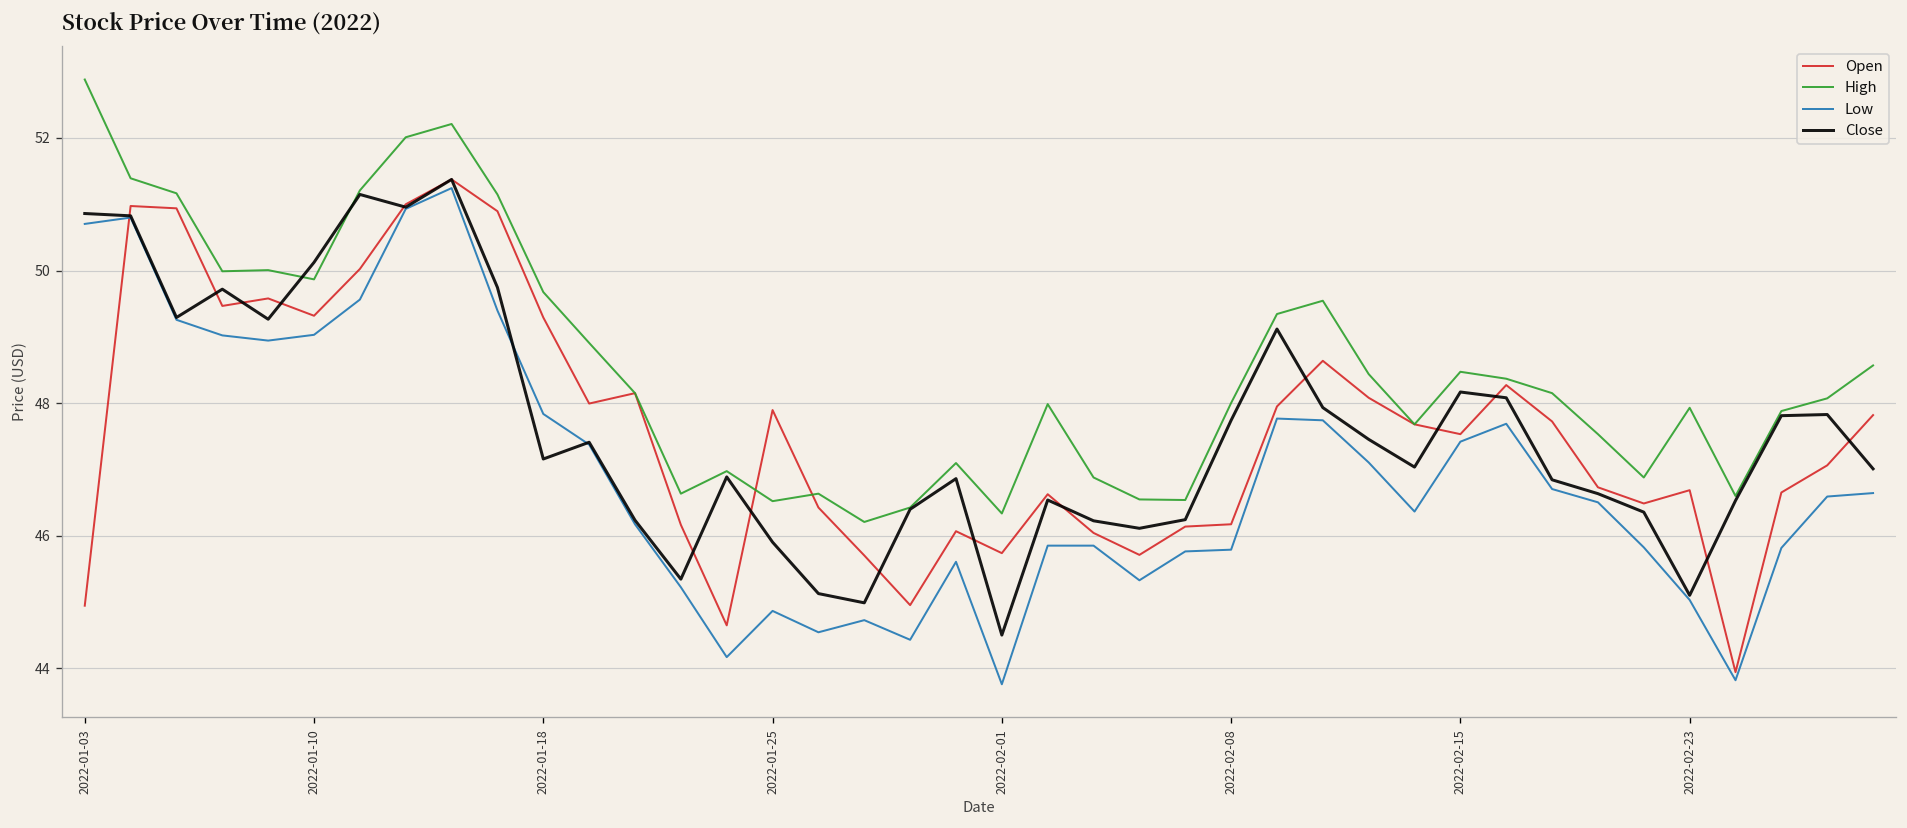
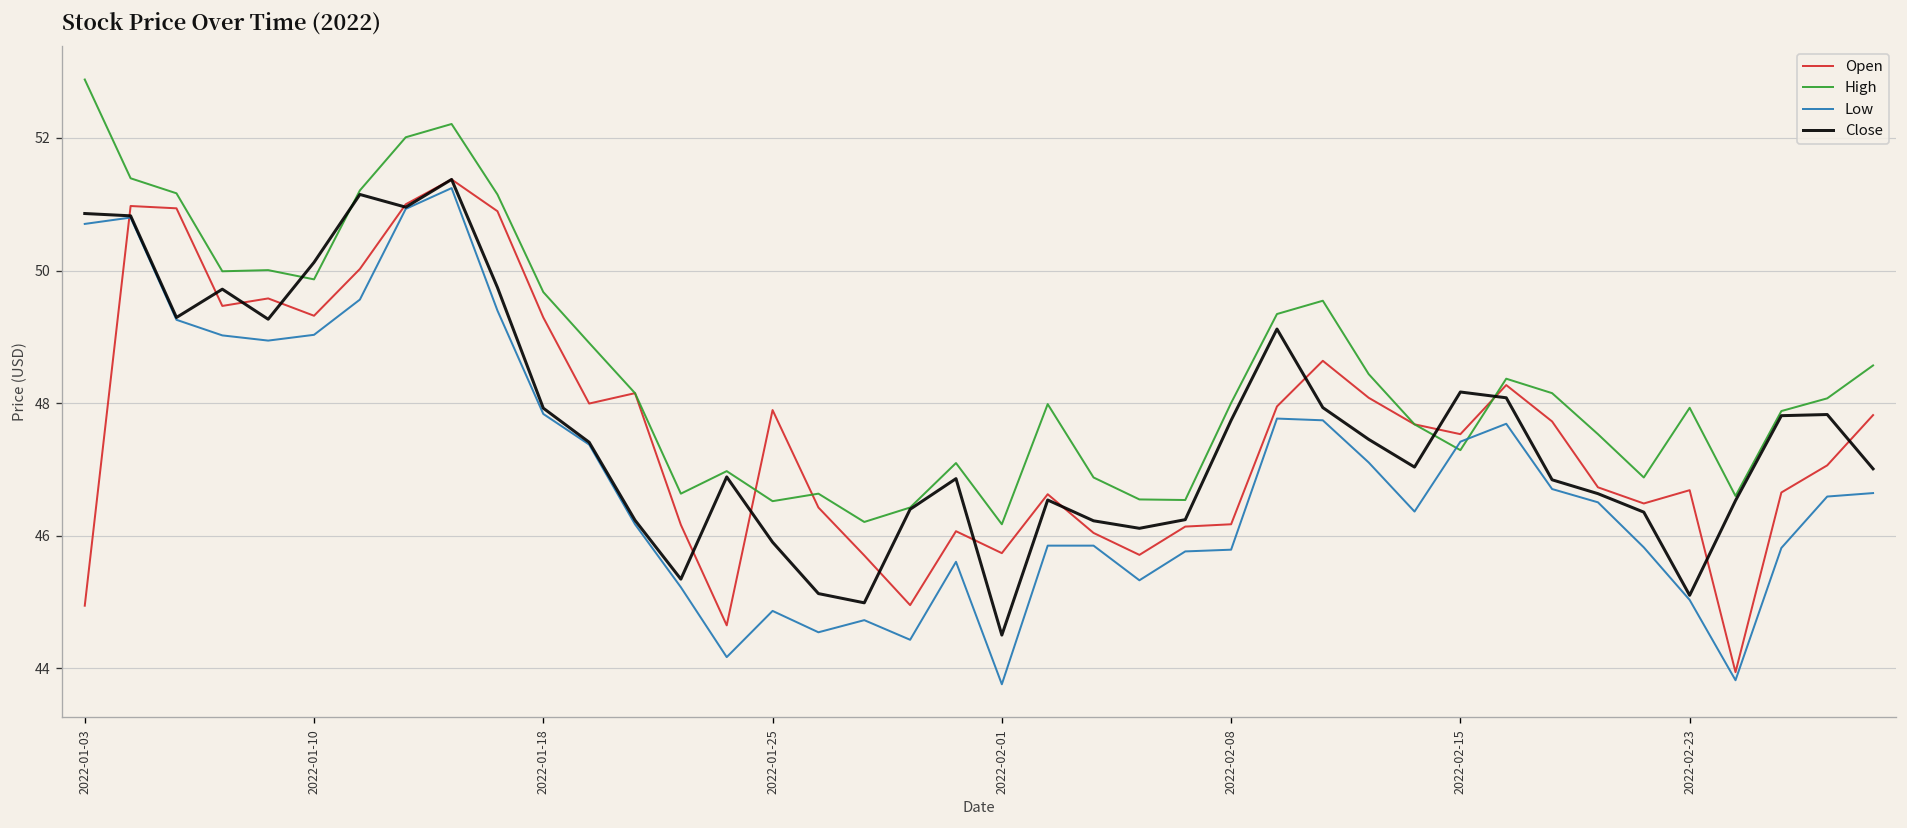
Close, 2022-01-18: 47.2 -> 47.9
High, 2022-02-01: 46.3 -> 46.2
High, 2022-02-15: 48.5 -> 47.3
